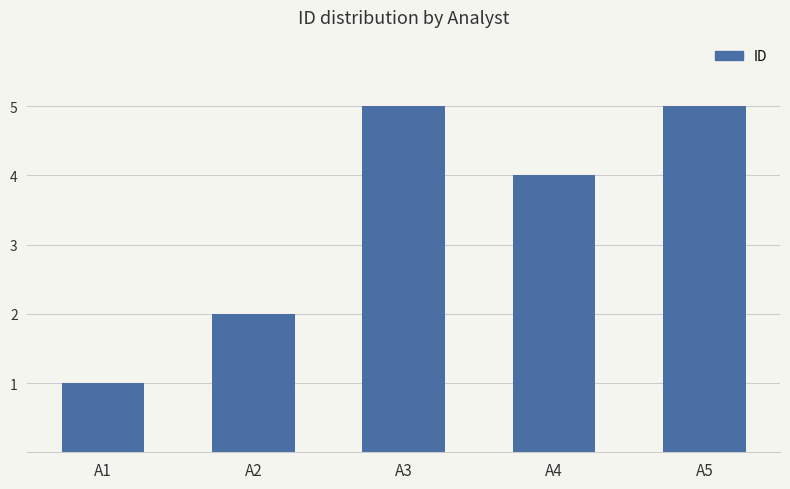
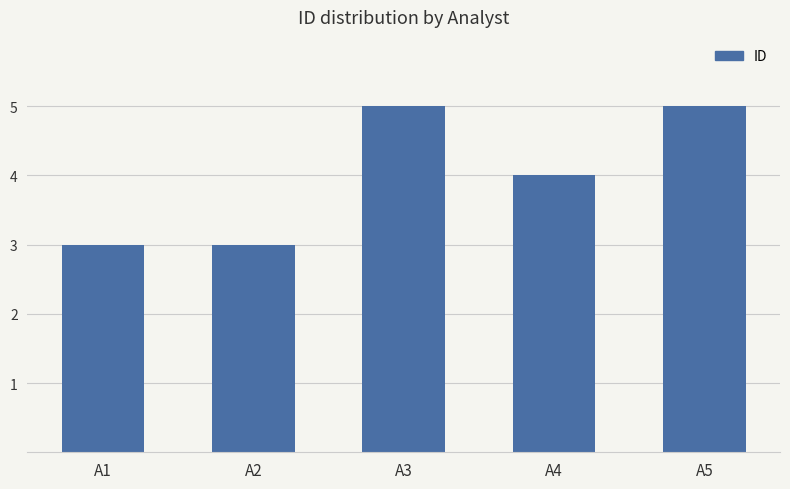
A1: 1 -> 3
A2: 2 -> 3
